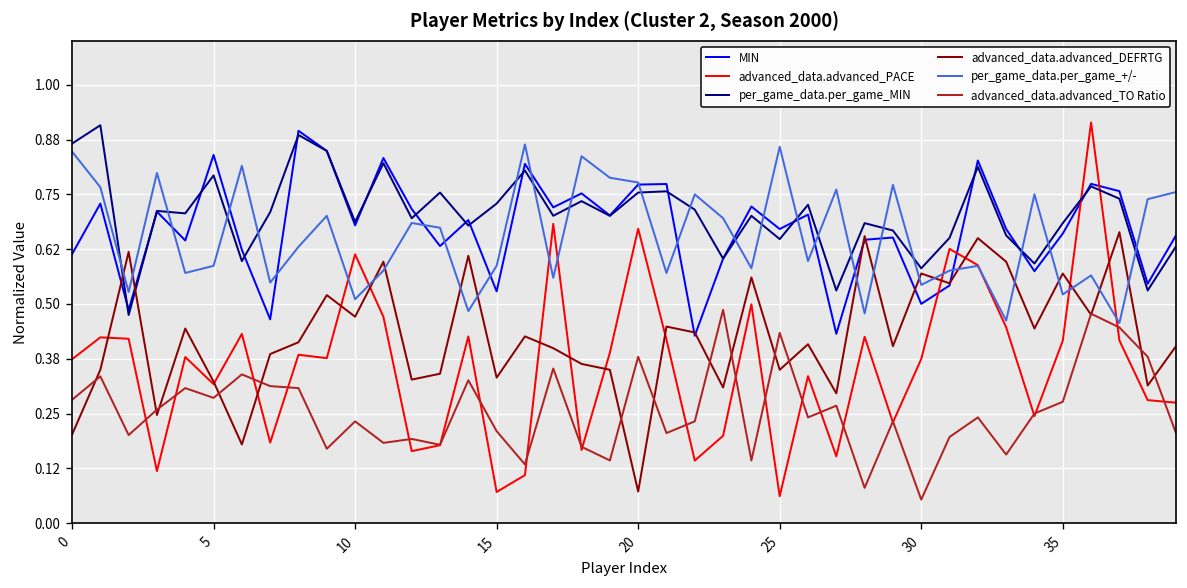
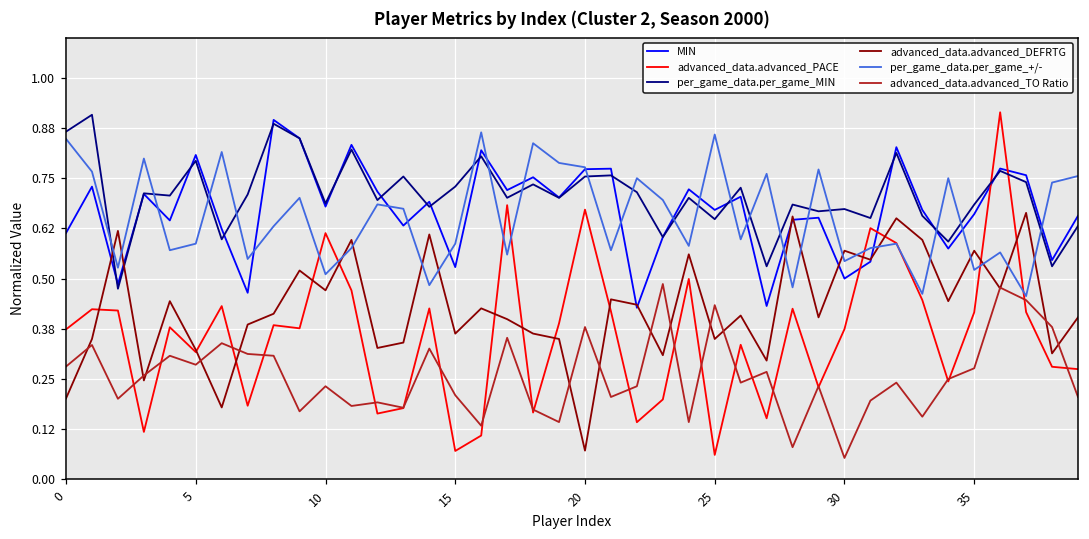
MIN, 5: 0.84 -> 0.81
advanced_data.advanced_DEFRTG, 15: 0.33 -> 0.36
per_game_data.per_game_MIN, 30: 0.58 -> 0.67
